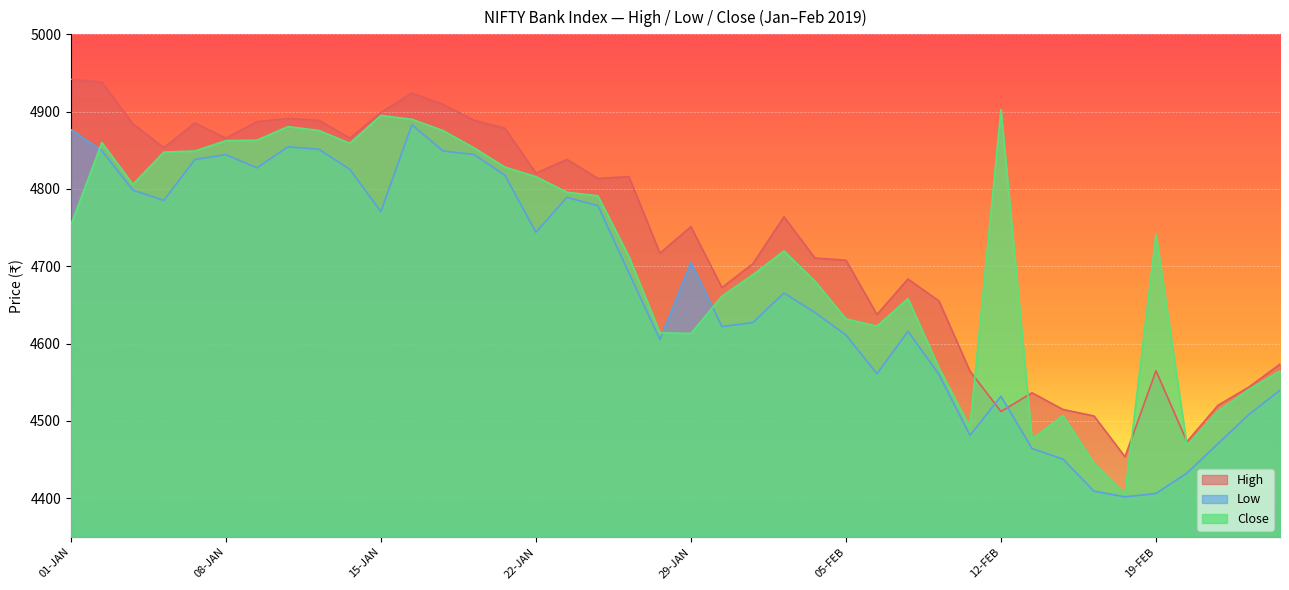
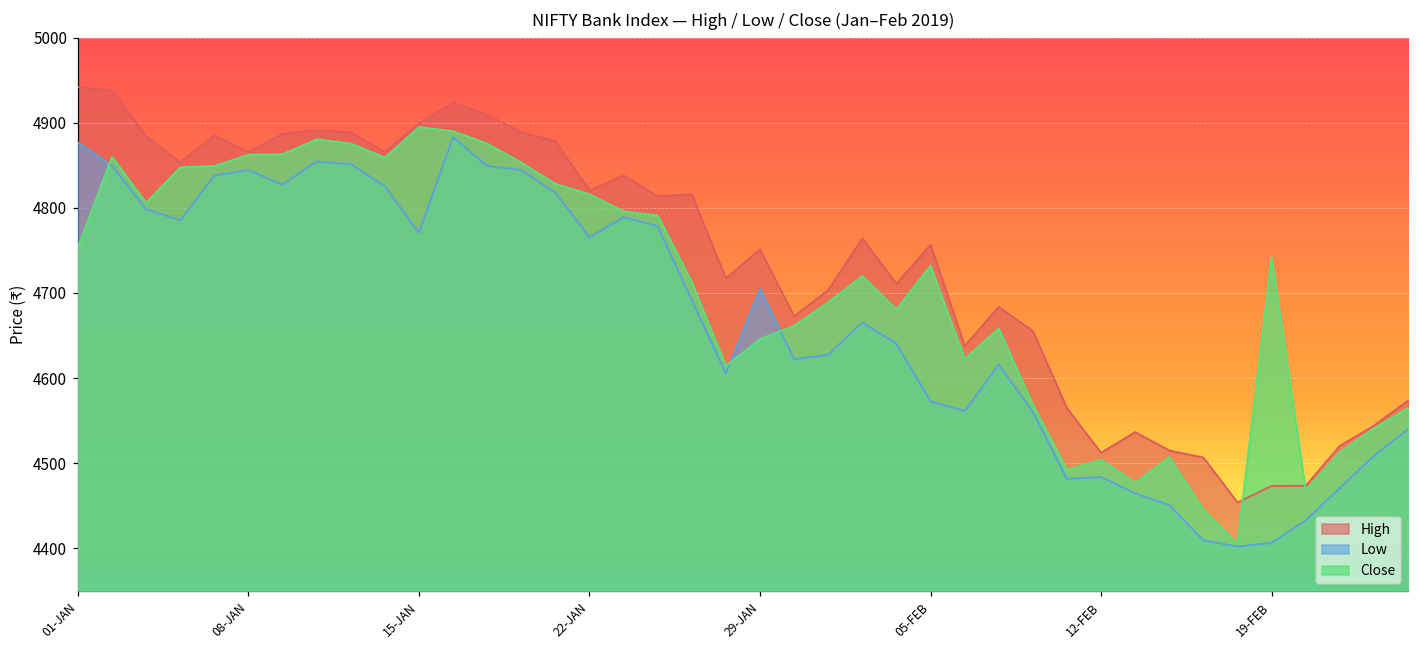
Low, 22-JAN: 4740 -> 4770
Close, 29-JAN: 4610 -> 4650
High, 05-FEB: 4710 -> 4760
Low, 05-FEB: 4610 -> 4570
Close, 05-FEB: 4630 -> 4730
Low, 12-FEB: 4530 -> 4480
Close, 12-FEB: 4900 -> 4500
High, 19-FEB: 4560 -> 4470
